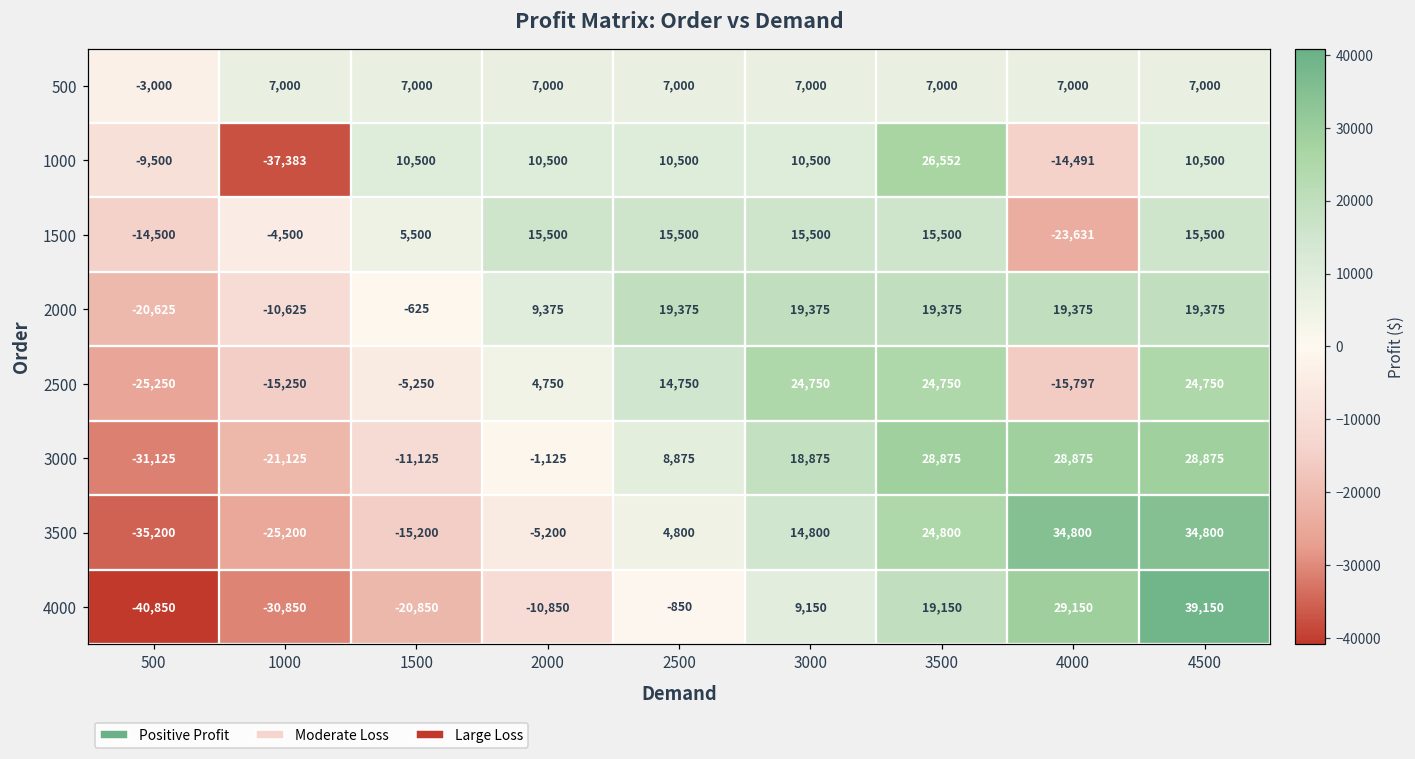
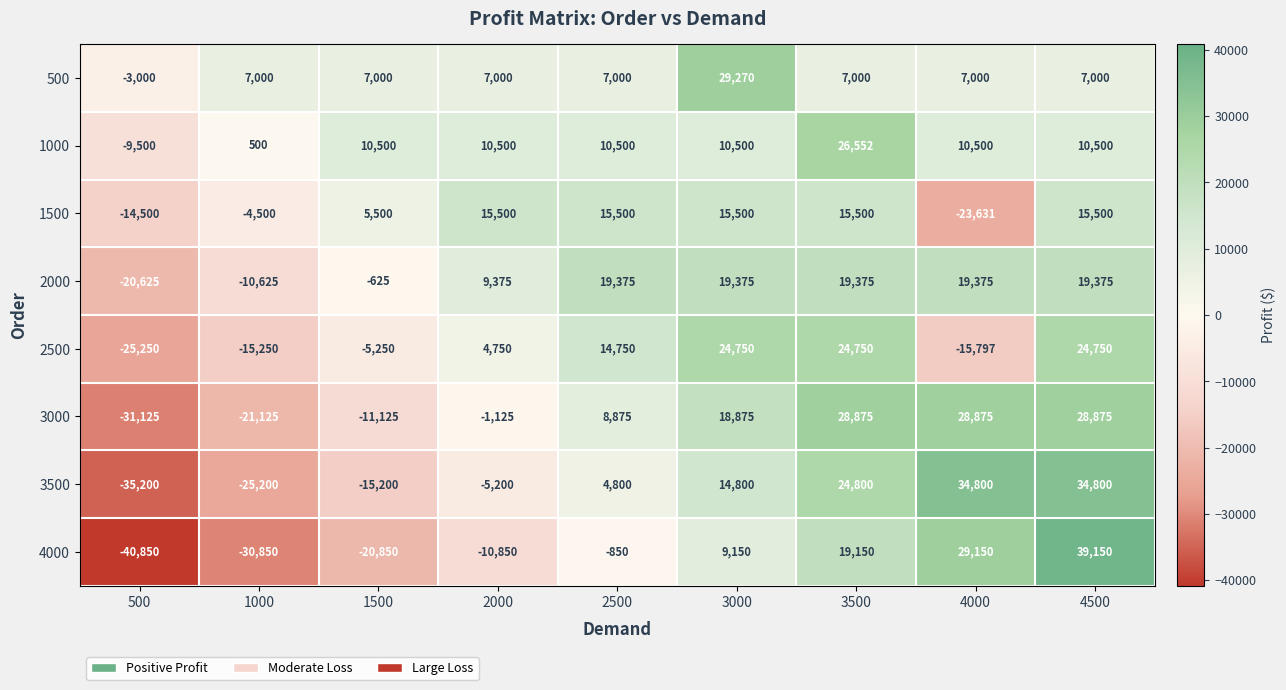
500, 3000: 7,000 -> 29,270
1000, 1000: -37,383 -> 500
1000, 4000: -14,491 -> 10,500
